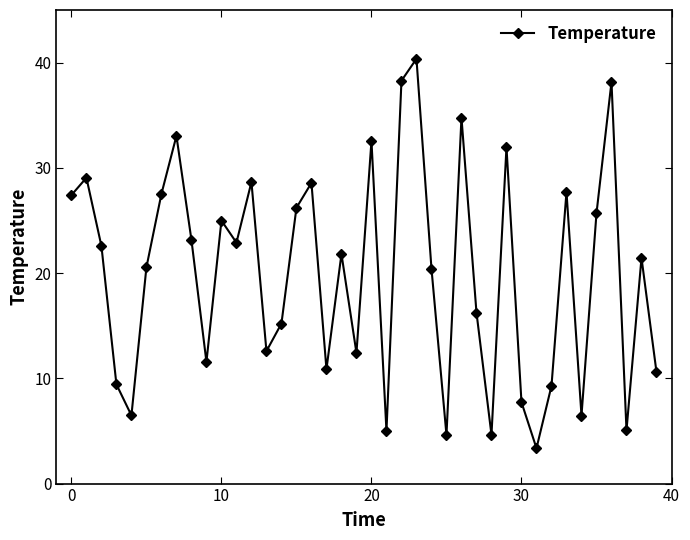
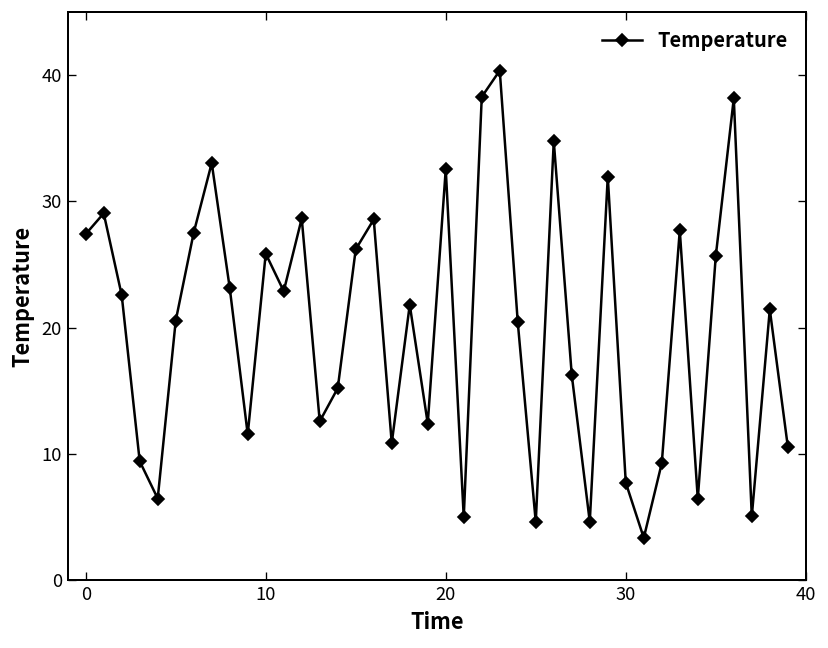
10: 25.0 -> 25.9
